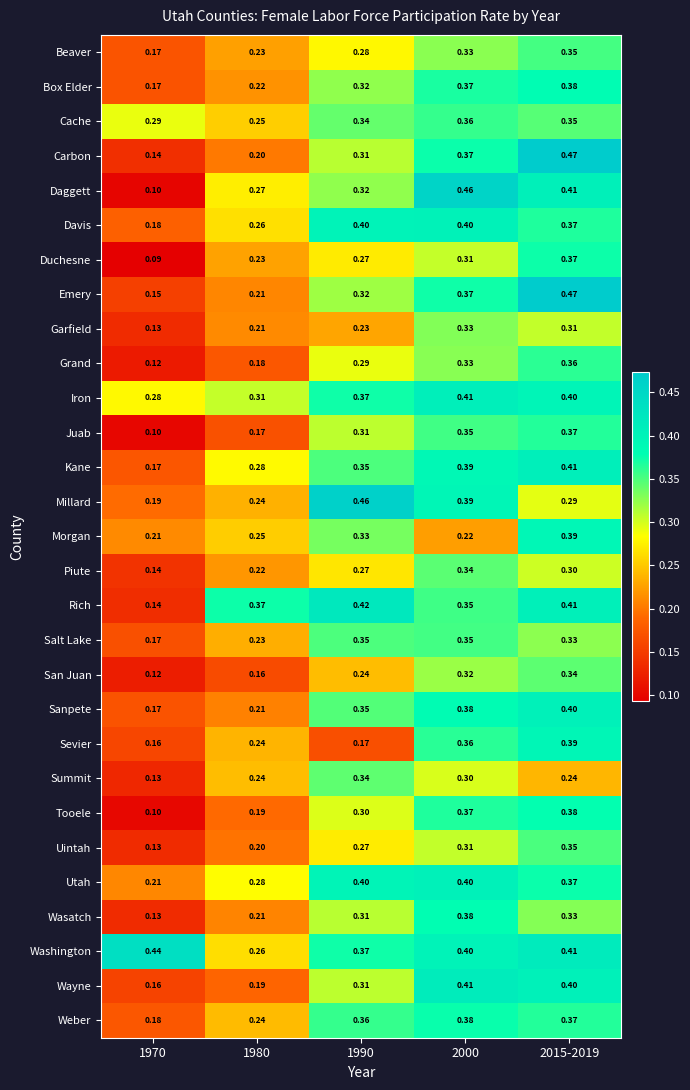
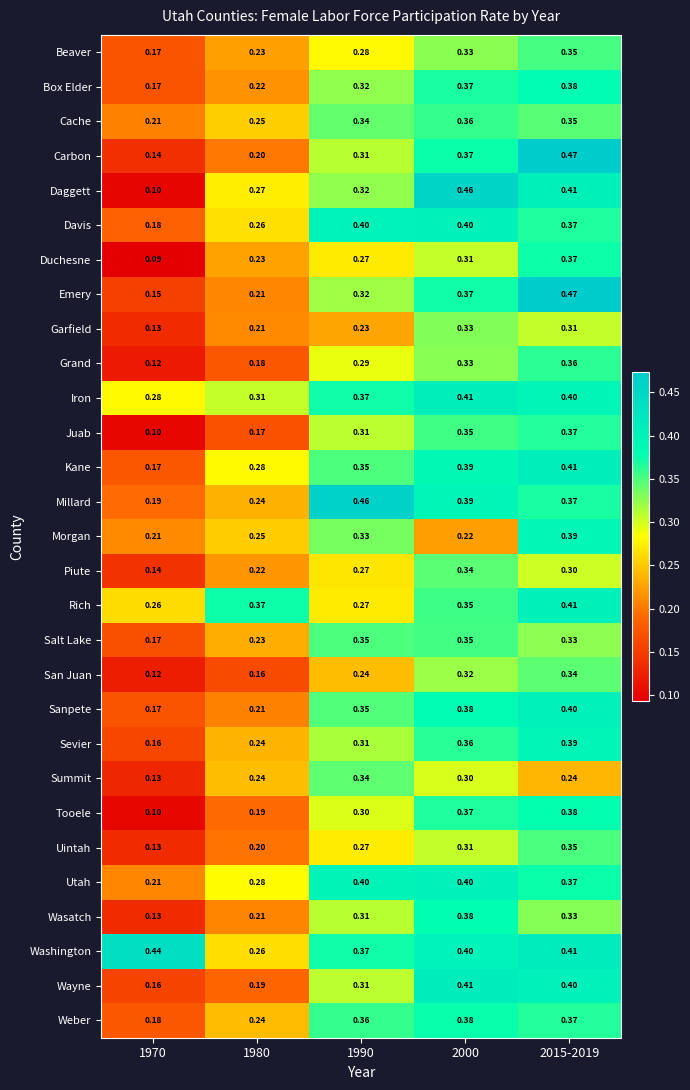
Cache, 1970: 0.29 -> 0.21
Millard, 2015-2019: 0.29 -> 0.37
Rich, 1970: 0.14 -> 0.26
Rich, 1990: 0.42 -> 0.27
Sevier, 1990: 0.17 -> 0.31
